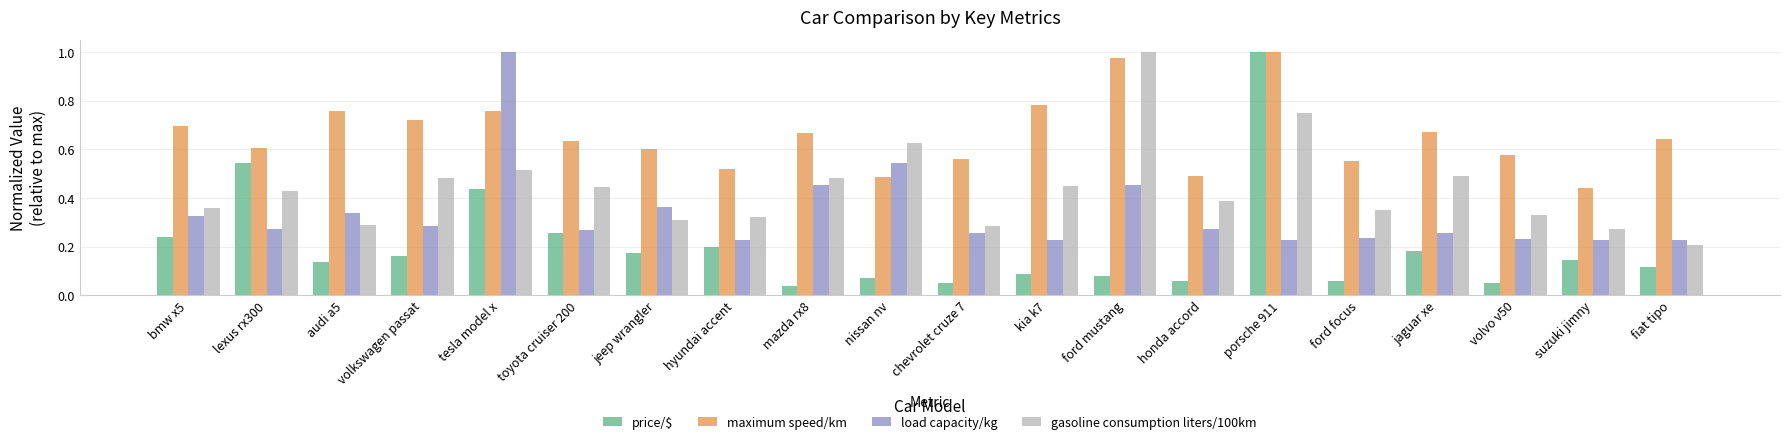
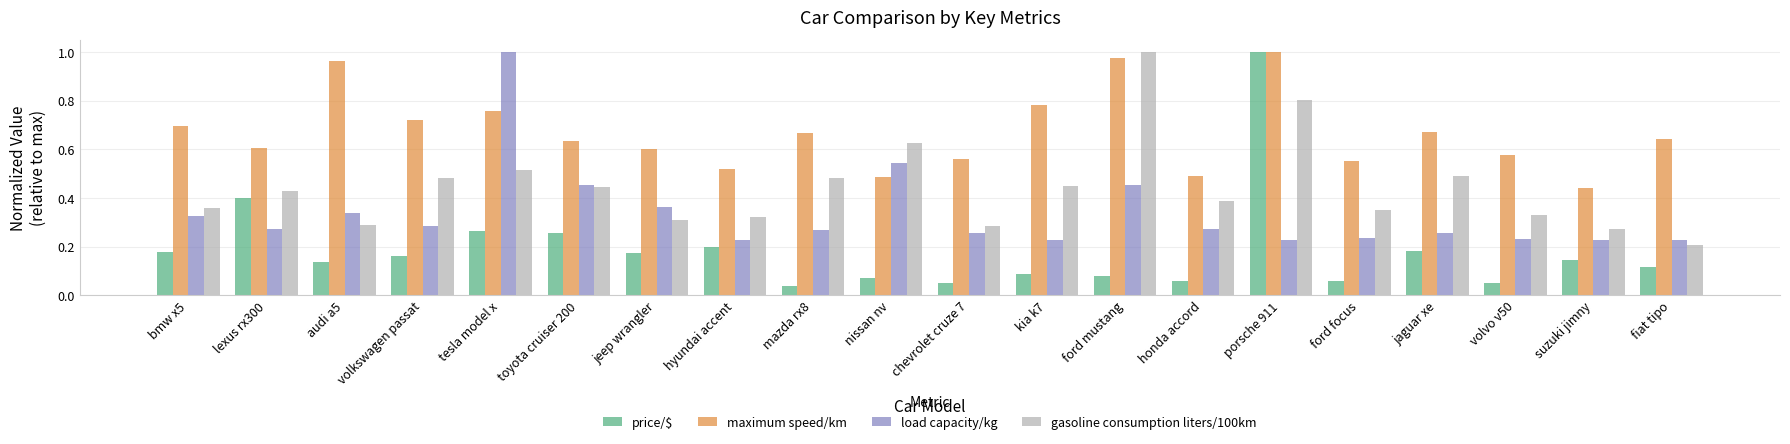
price/$, bmw x5: 0.24 -> 0.18
price/$, lexus rx300: 0.54 -> 0.40
maximum speed/km, audi a5: 0.76 -> 0.96
price/$, tesla model x: 0.44 -> 0.26
load capacity/kg, toyota cruiser 200: 0.27 -> 0.45
load capacity/kg, mazda rx8: 0.45 -> 0.27
gasoline consumption liters/100km, porsche 911: 0.75 -> 0.80
